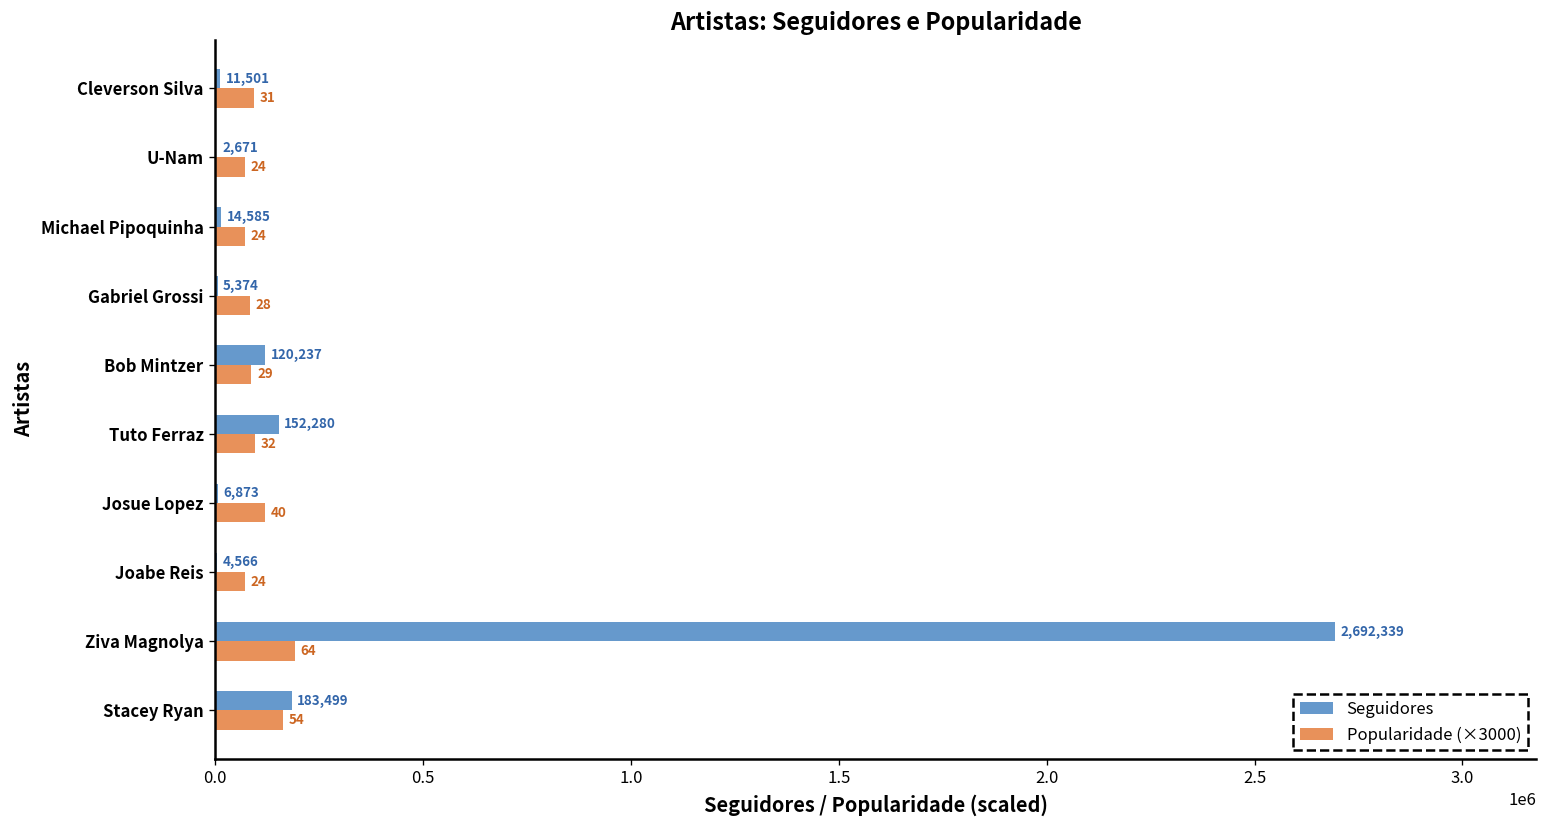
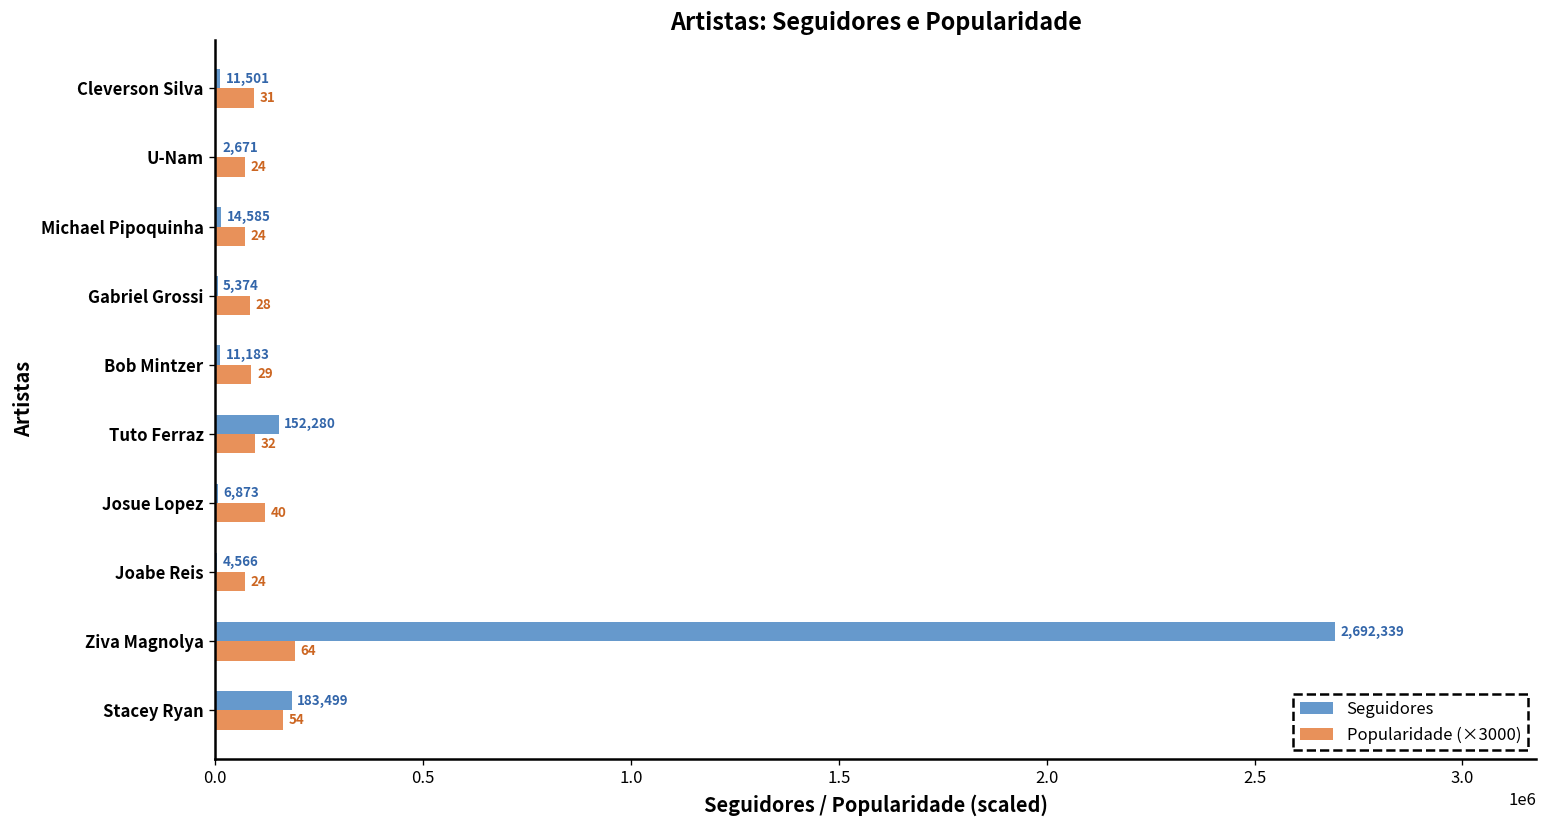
Seguidores, Bob Mintzer: 120,237 -> 11,183
